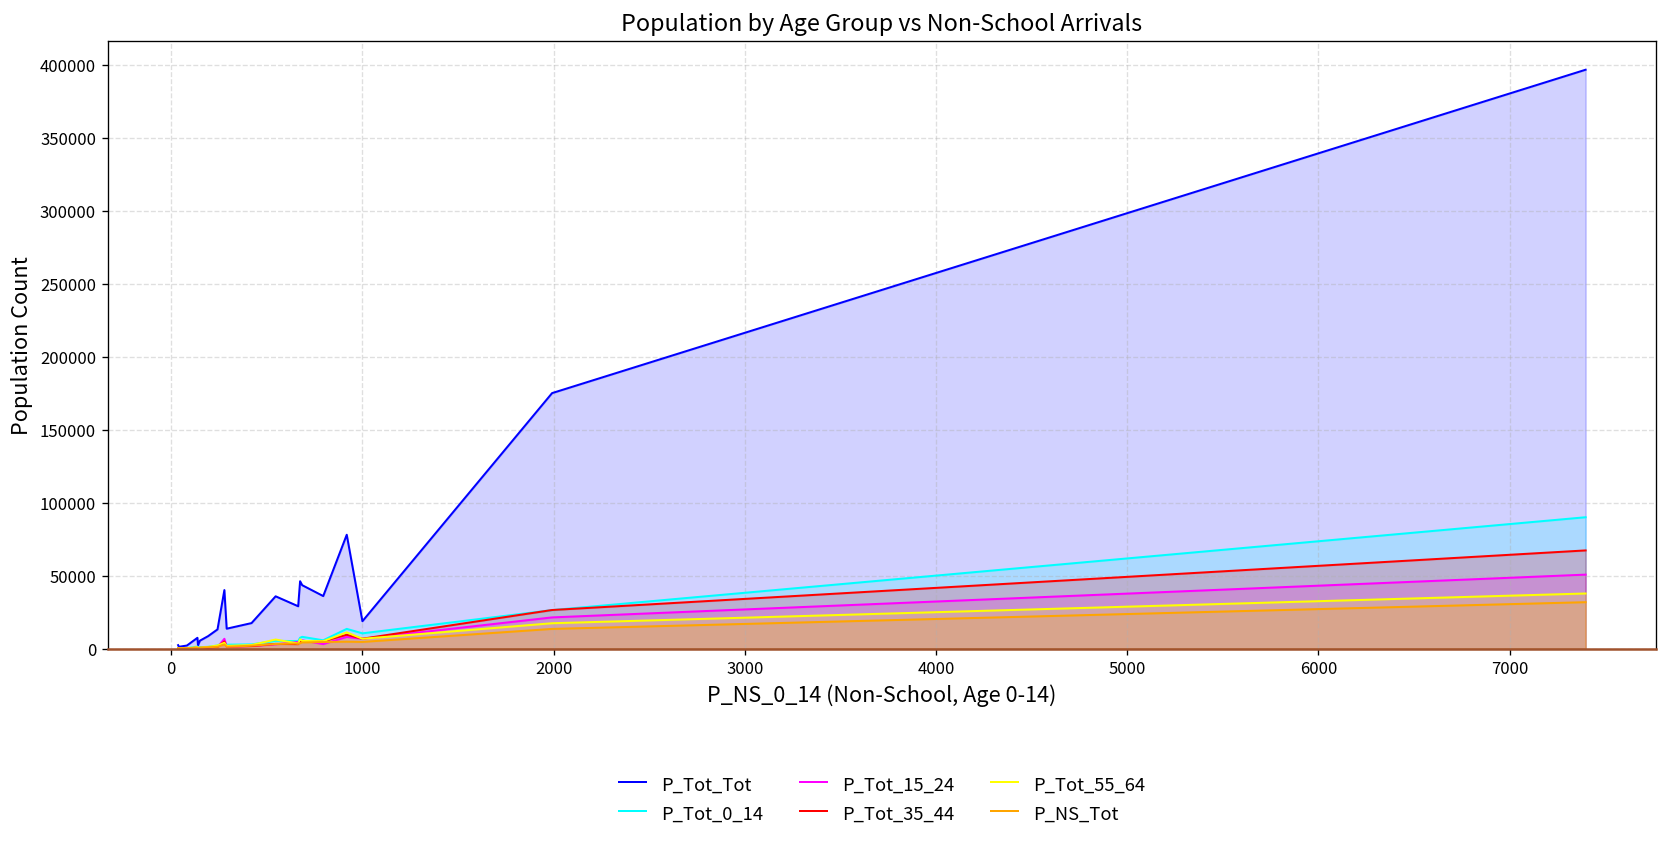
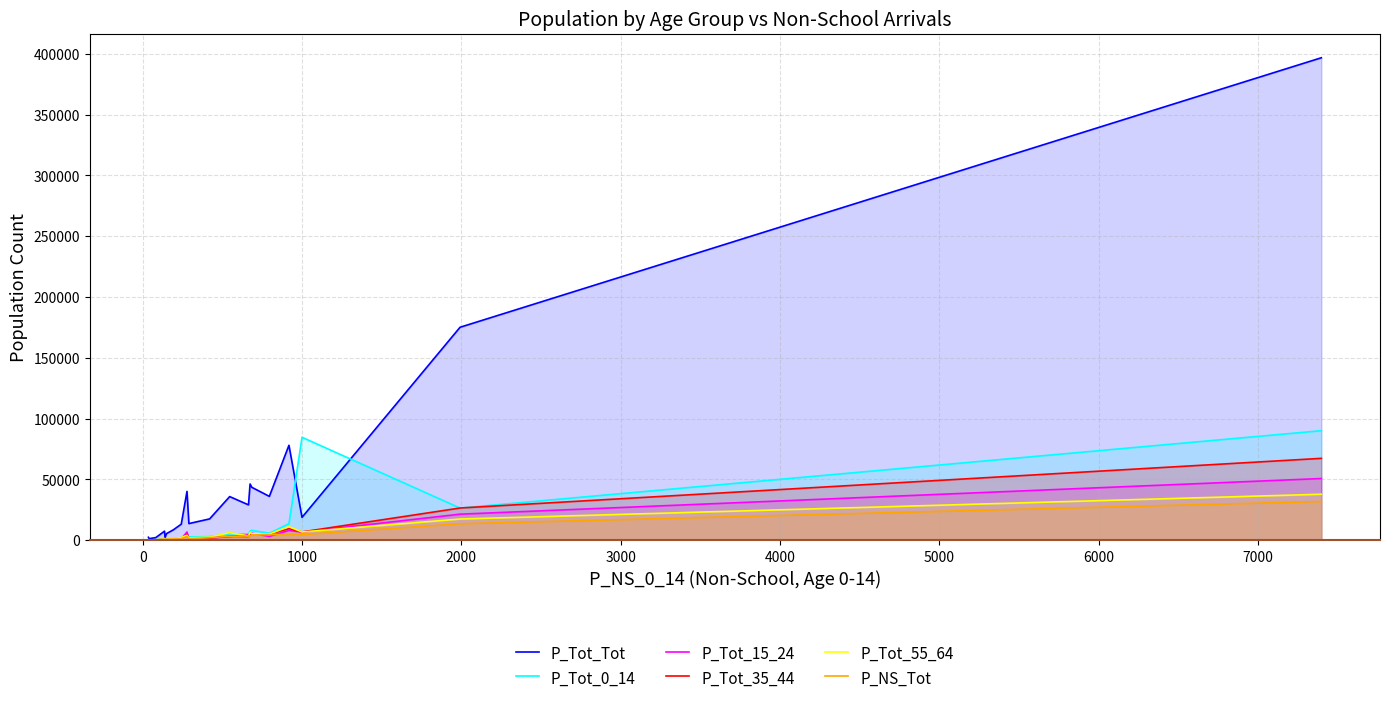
P_Tot_0_14, 1000: 11000 -> 85000
